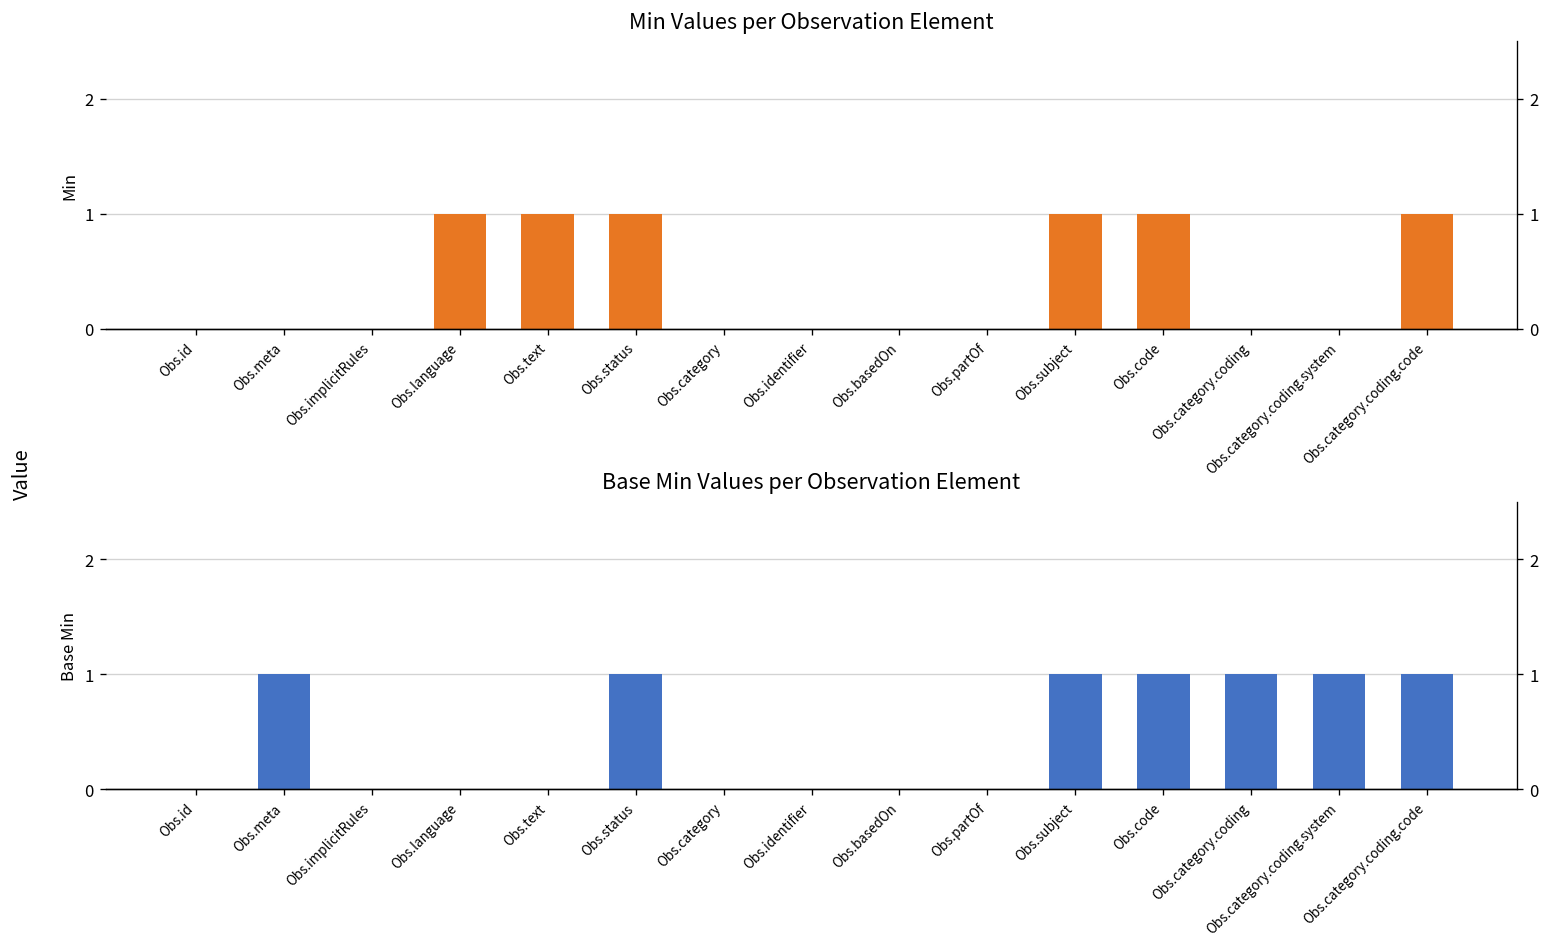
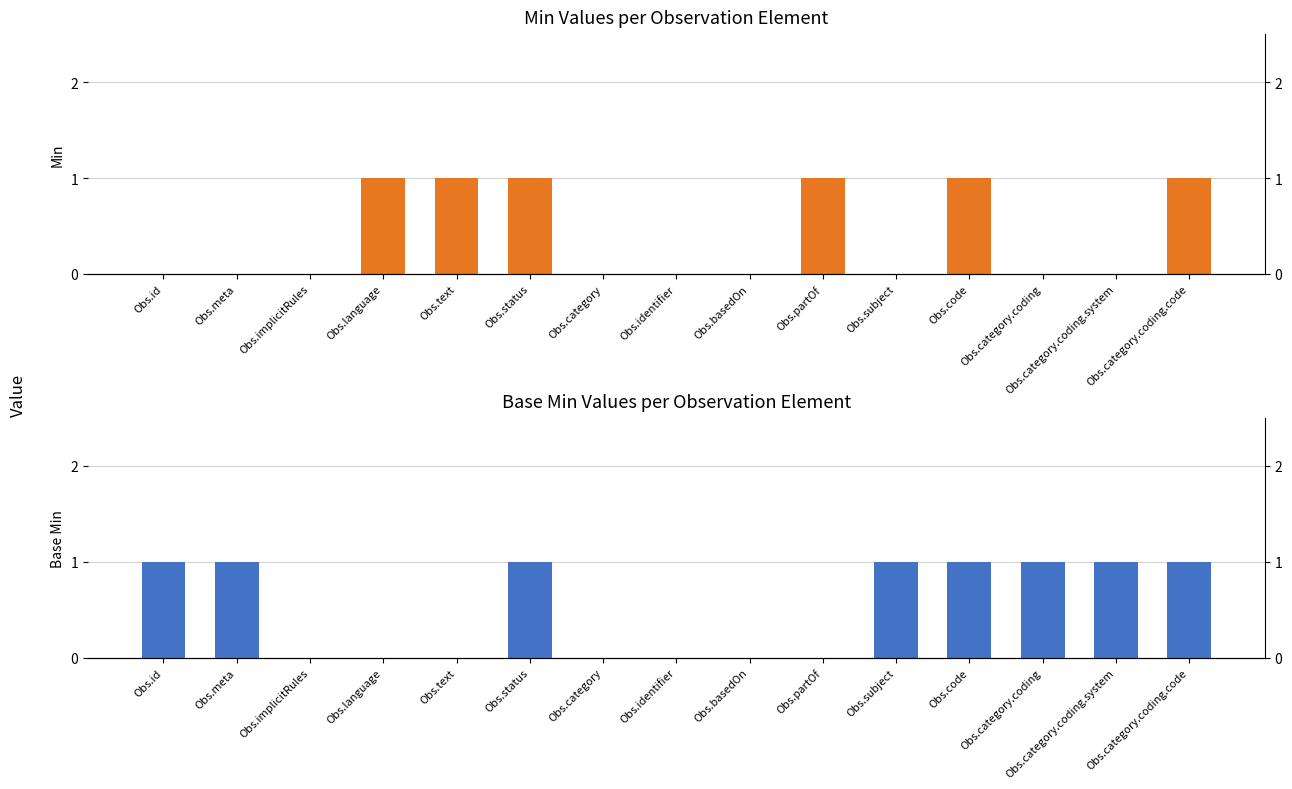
Min Values per Observation Element, Obs.partOf: 0 -> 1
Min Values per Observation Element, Obs.subject: 1 -> 0
Base Min Values per Observation Element, Obs.id: 0 -> 1
